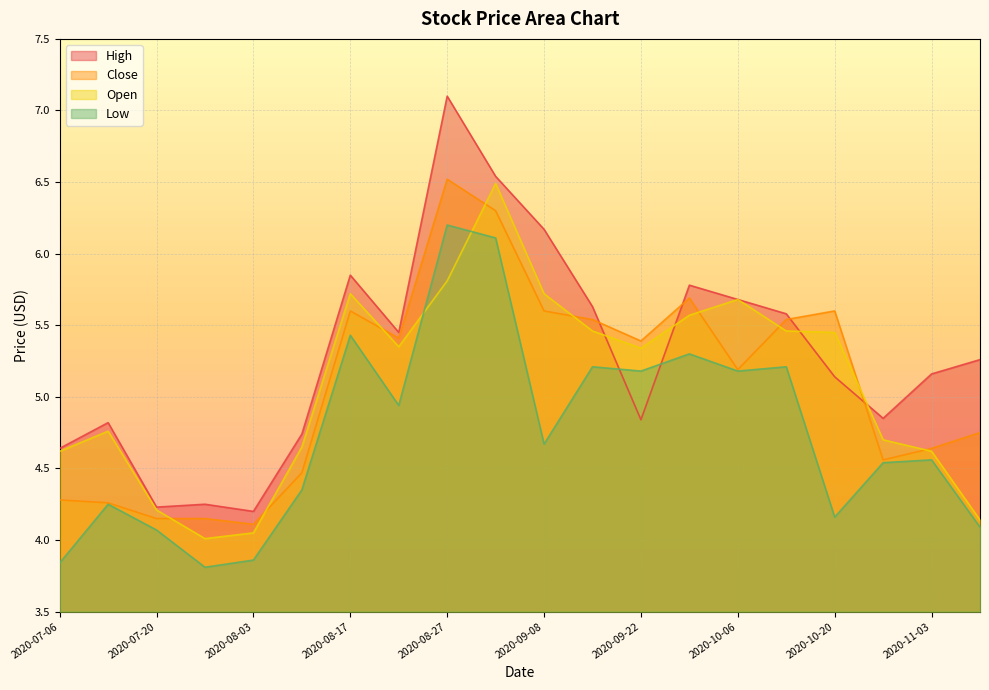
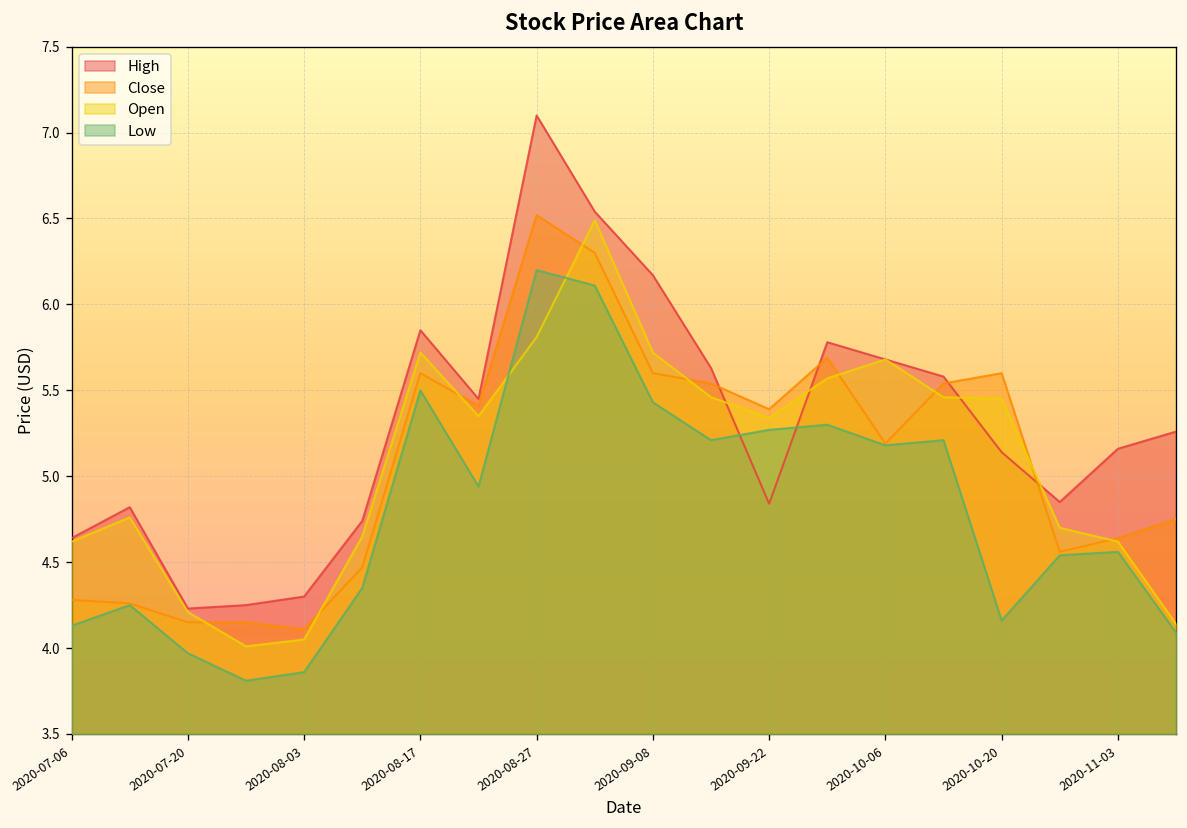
Low, 2020-07-06: 3.84 -> 4.13
Low, 2020-07-20: 4.07 -> 3.97
High, 2020-08-03: 4.2 -> 4.3
Low, 2020-08-17: 5.43 -> 5.50
Low, 2020-09-08: 4.67 -> 5.43
Low, 2020-09-22: 5.18 -> 5.27
